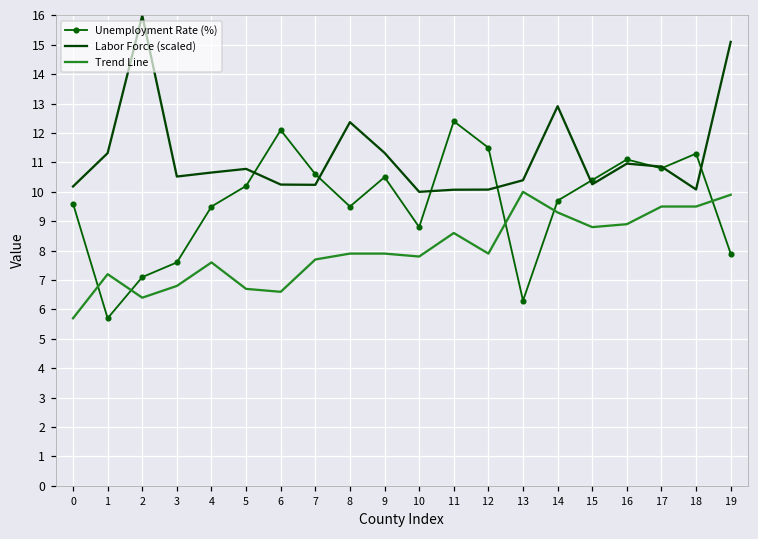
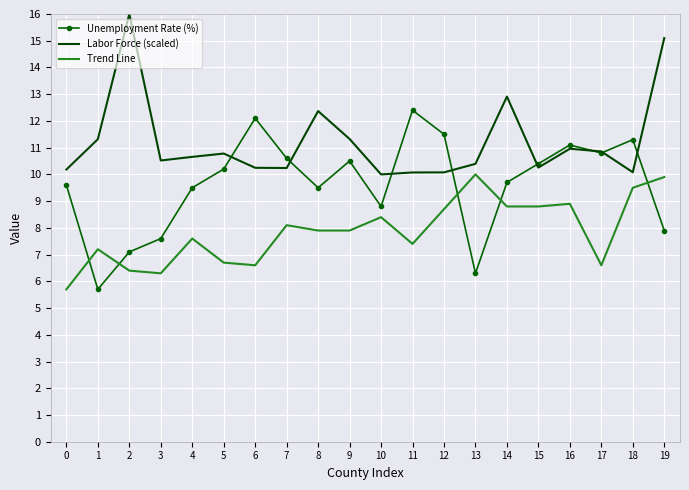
Trend Line, 3: 6.8 -> 6.3
Trend Line, 7: 7.7 -> 8.1
Trend Line, 10: 7.8 -> 8.4
Trend Line, 11: 8.6 -> 7.4
Trend Line, 12: 7.9 -> 8.7
Trend Line, 14: 9.3 -> 8.8
Trend Line, 17: 9.5 -> 6.6
